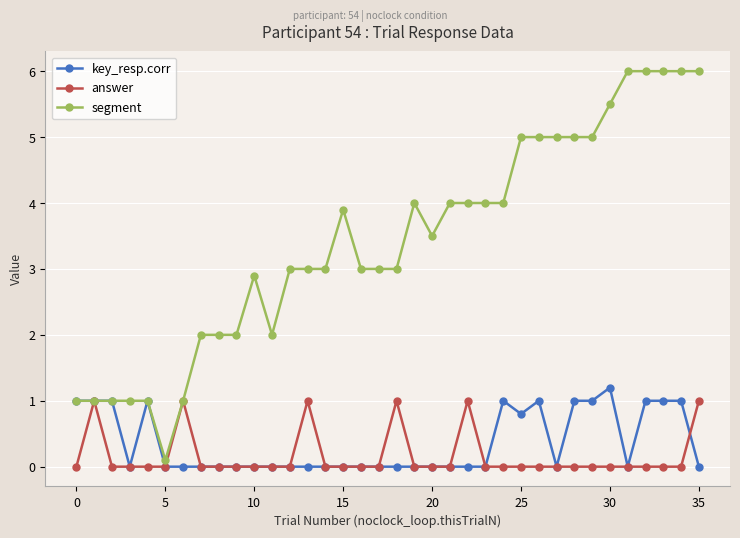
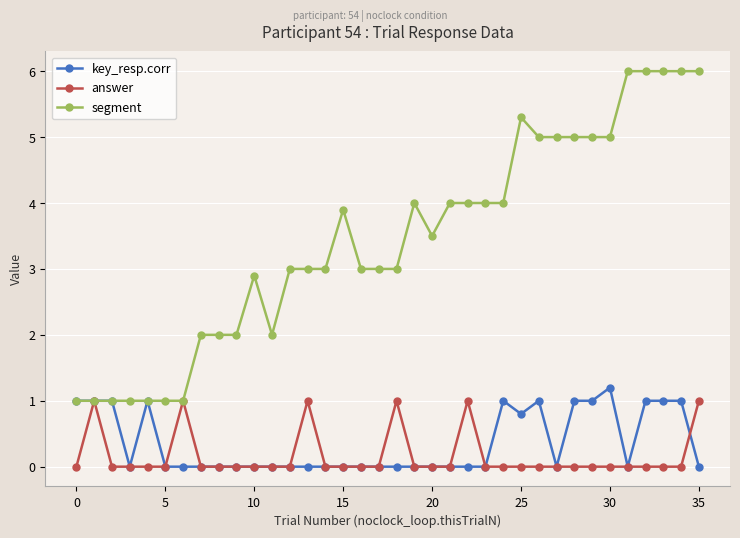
segment, 5: 0.1 -> 1.0
segment, 25: 5.0 -> 5.3
segment, 30: 5.5 -> 5.0
